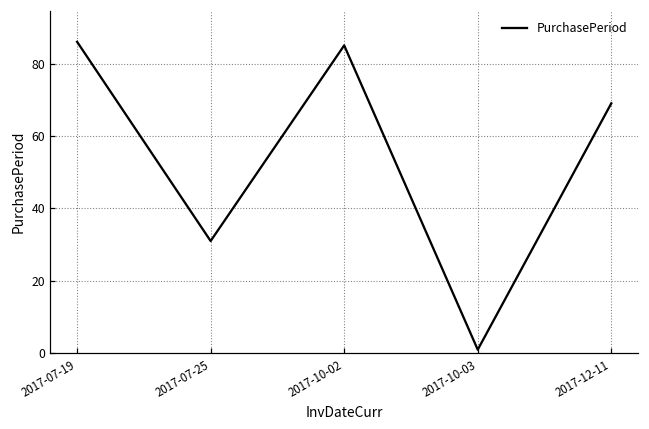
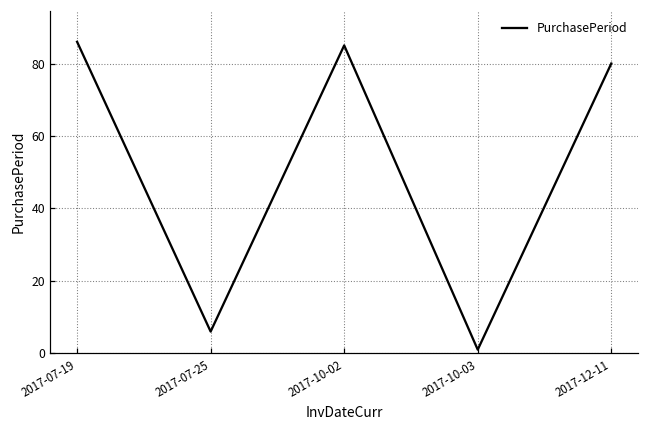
2017-07-25: 31 -> 6
2017-12-11: 69 -> 80
